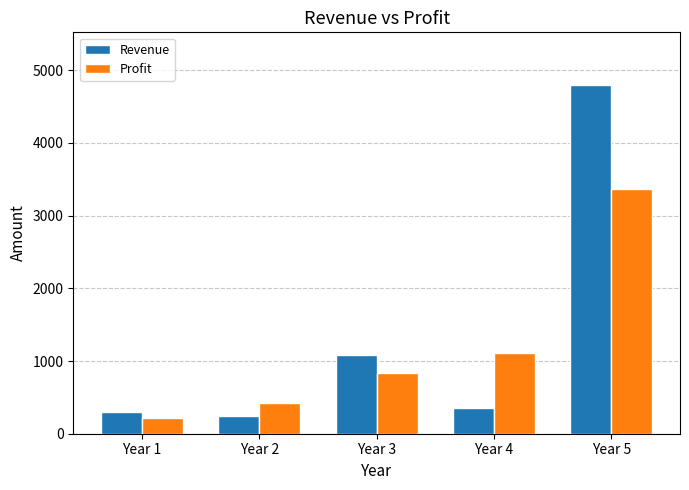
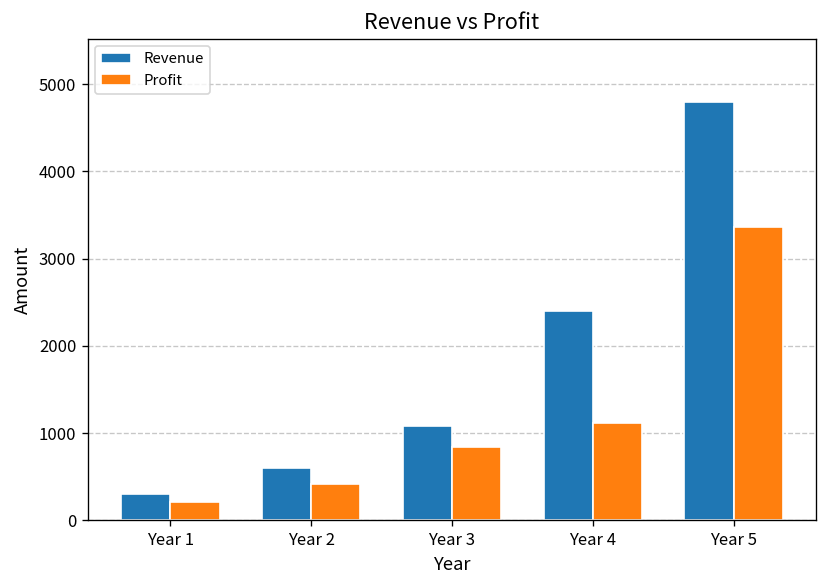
Revenue, Year 2: 200 -> 600
Revenue, Year 4: 400 -> 2400
